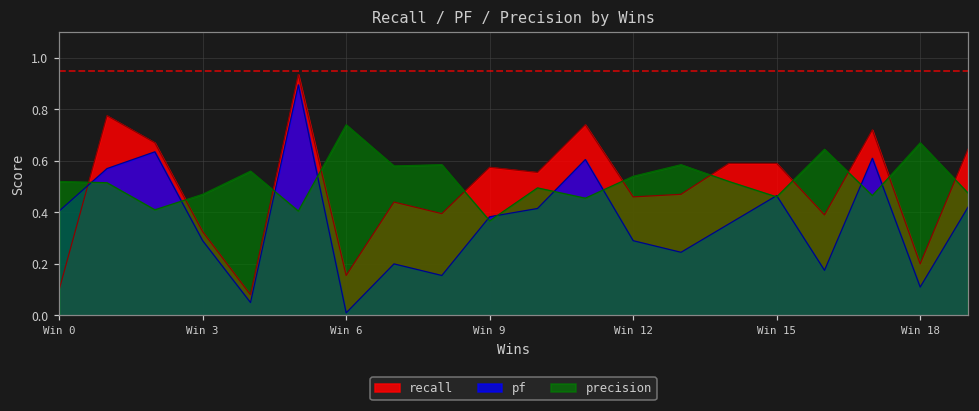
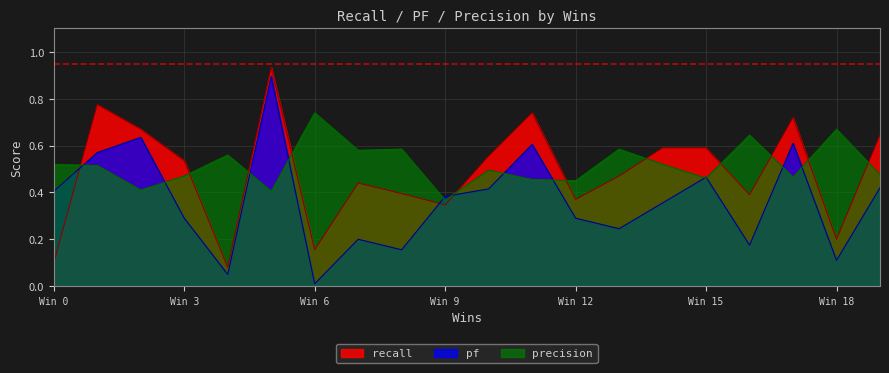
recall, Win 3: 0.33 -> 0.54
recall, Win 9: 0.58 -> 0.35
recall, Win 12: 0.46 -> 0.37
precision, Win 12: 0.54 -> 0.45
